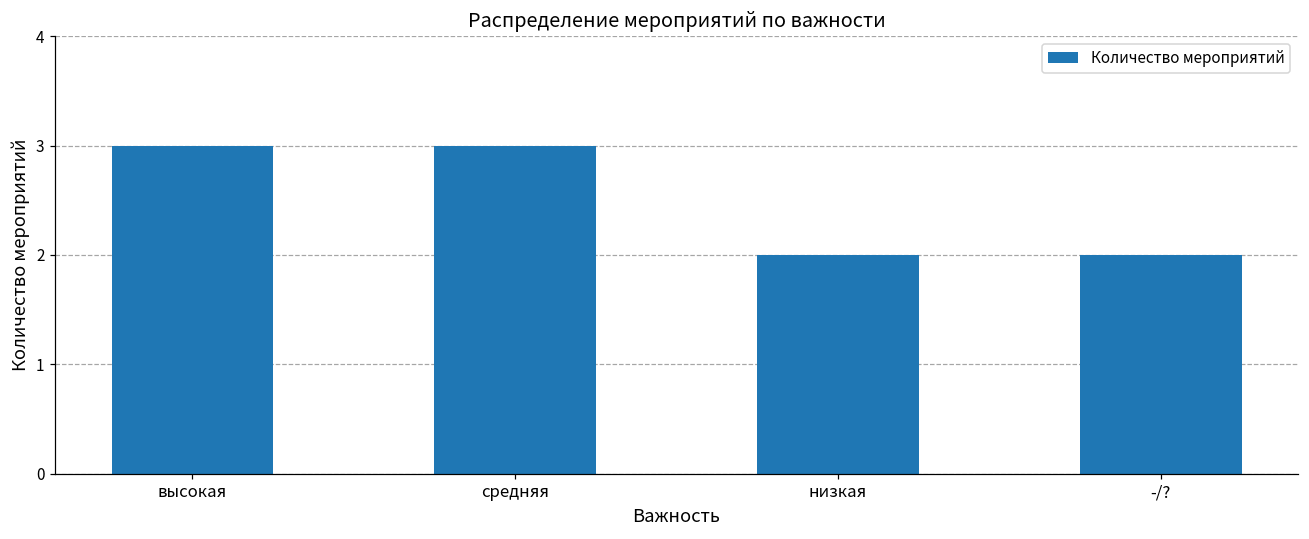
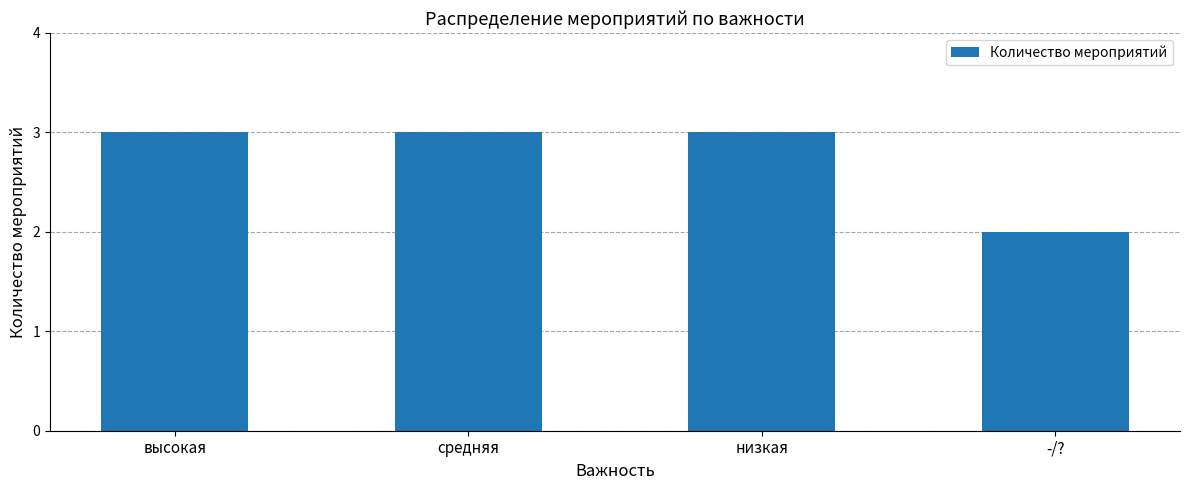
низкая: 2 -> 3
